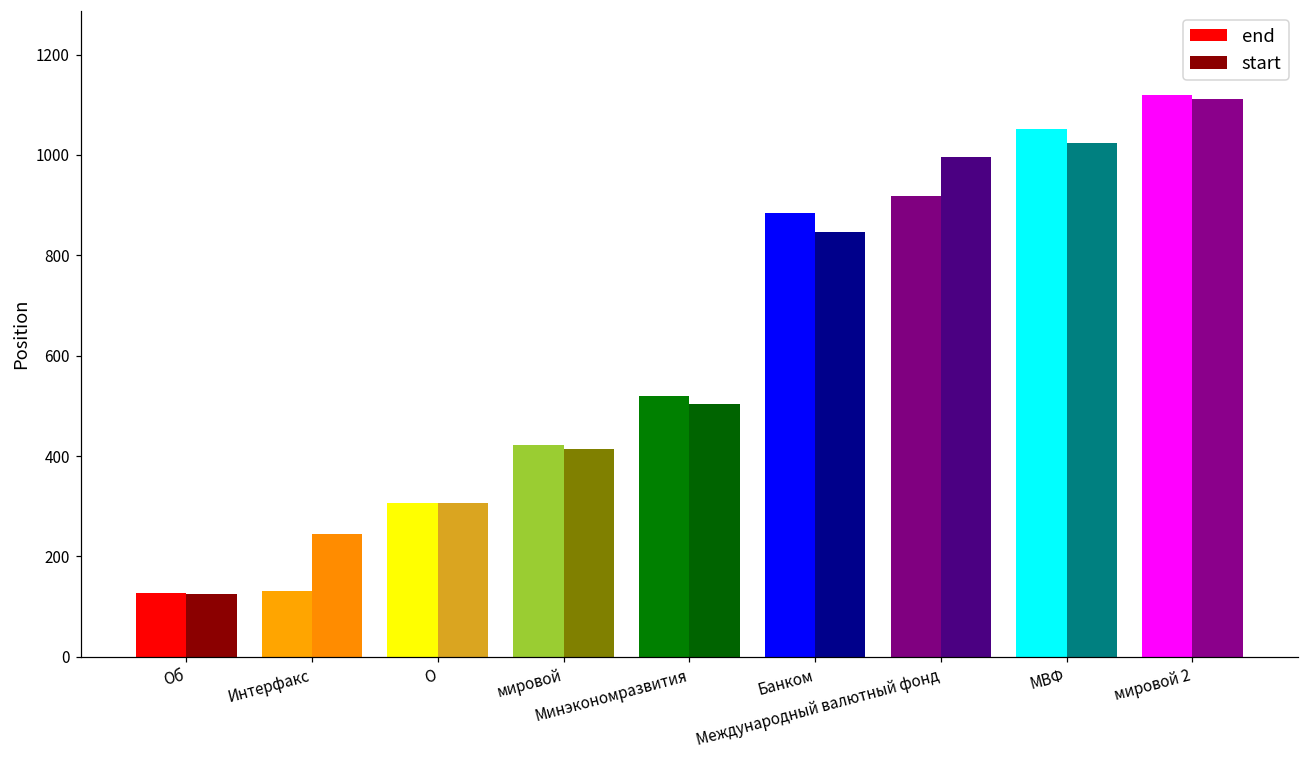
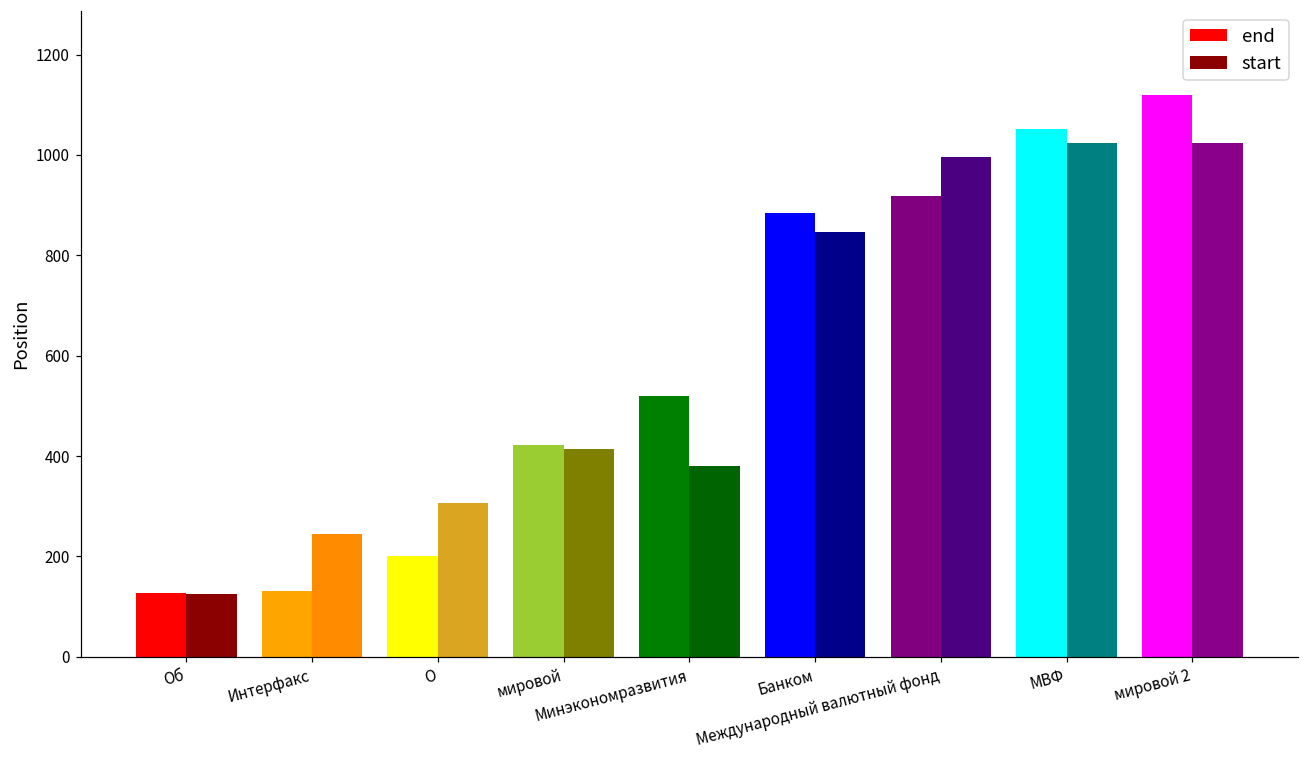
end, О: 310 -> 200
start, Минэкономразвития: 500 -> 380
start, мировой 2: 1110 -> 1020
